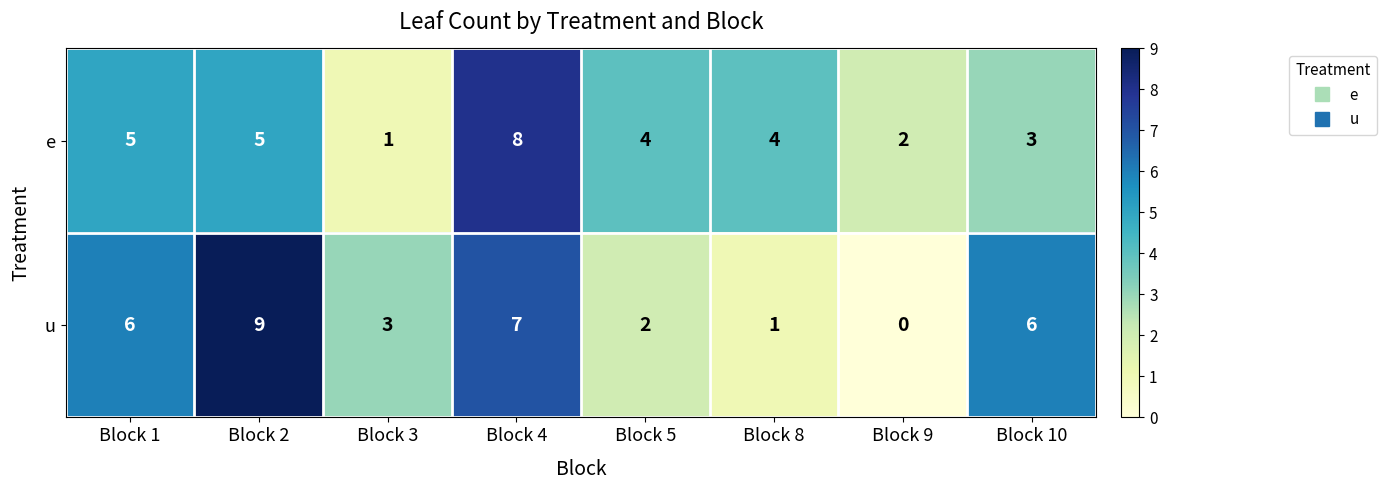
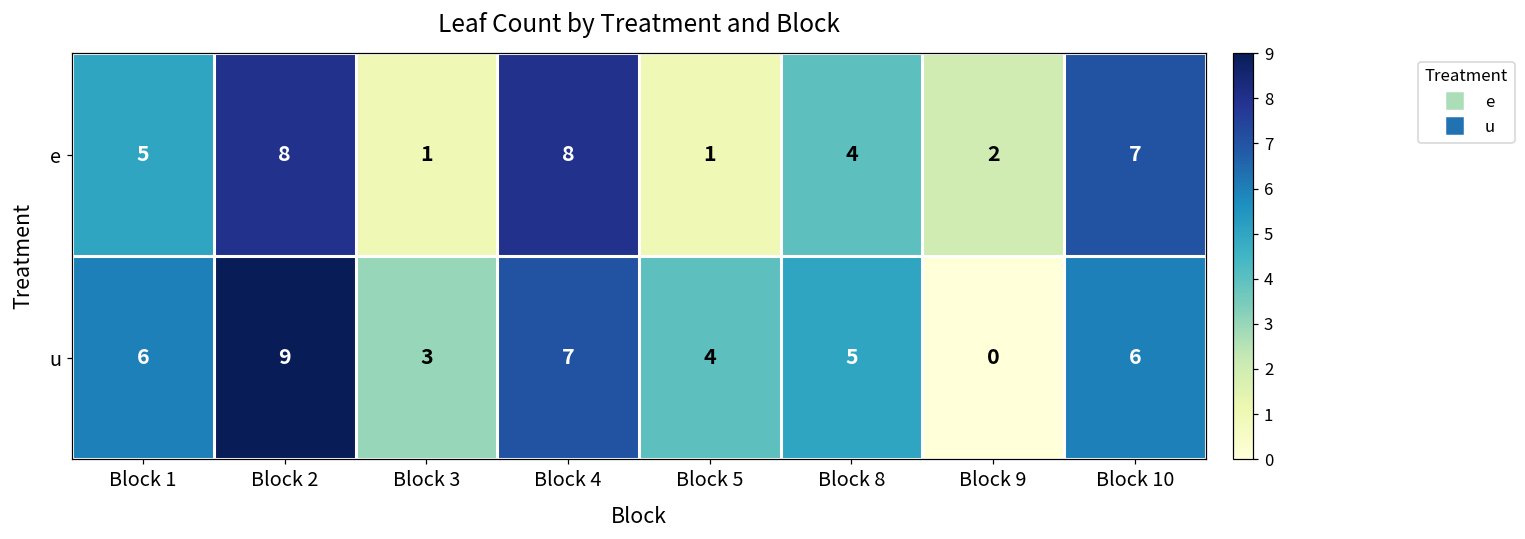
e, Block 2: 5 -> 8
e, Block 5: 4 -> 1
e, Block 10: 3 -> 7
u, Block 5: 2 -> 4
u, Block 8: 1 -> 5
